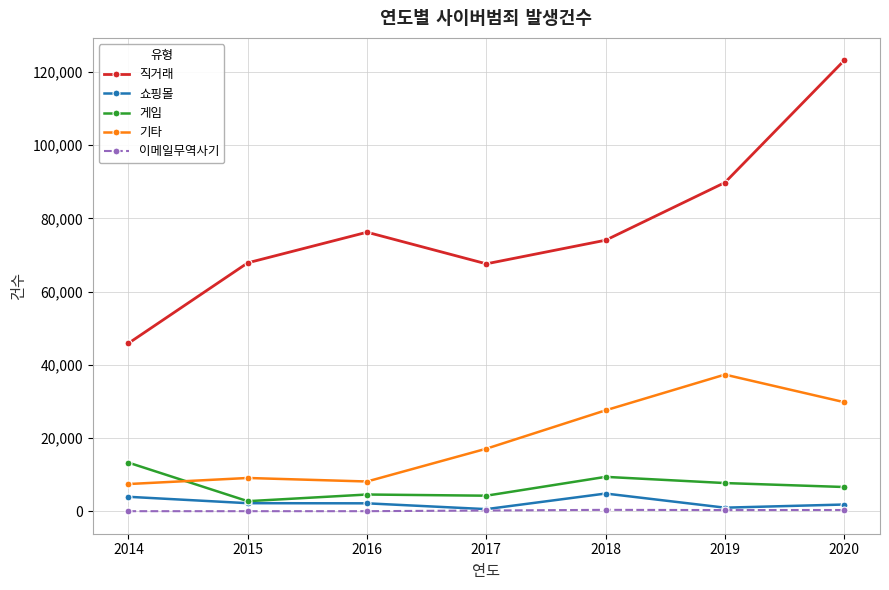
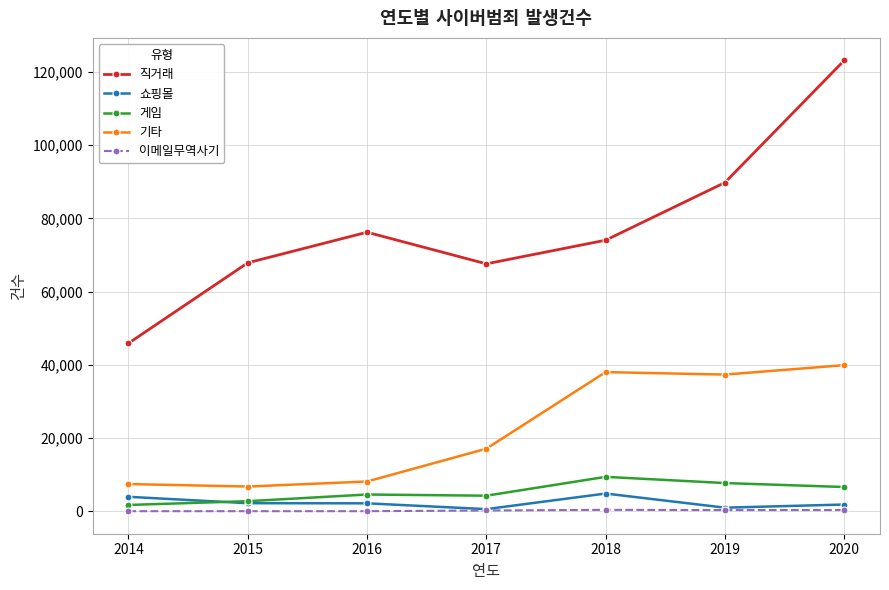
게임, 2014: 13,000 -> 2,000
기타, 2015: 9,000 -> 7,000
기타, 2018: 28,000 -> 38,000
기타, 2020: 30,000 -> 40,000
